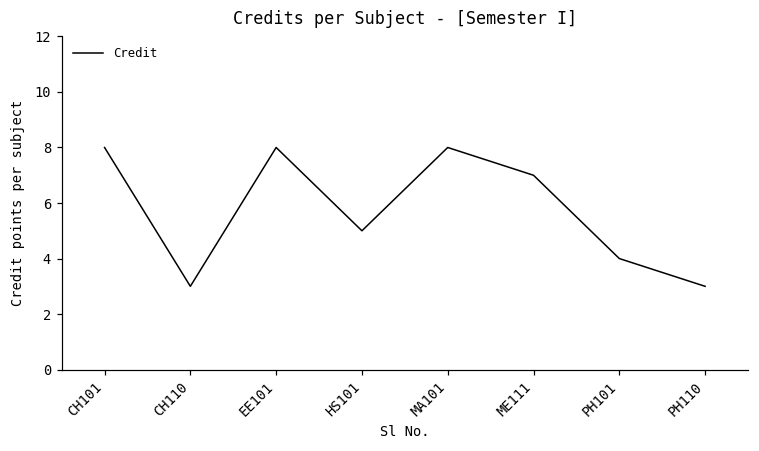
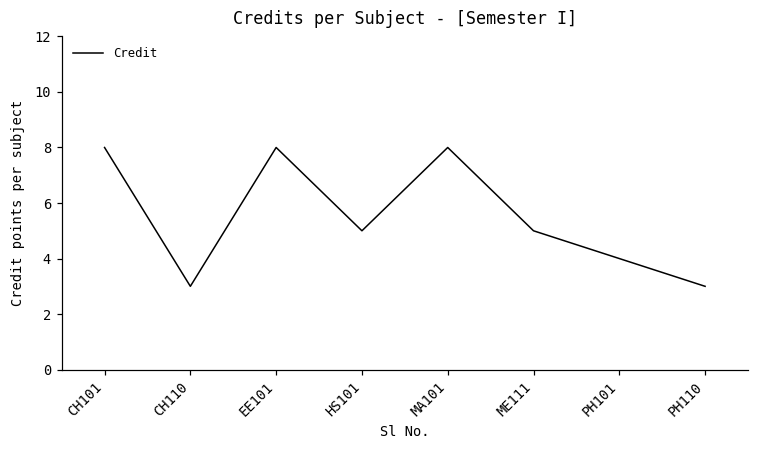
ME111: 7 -> 5
